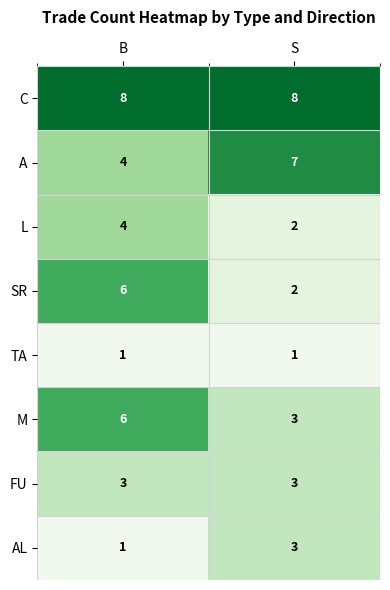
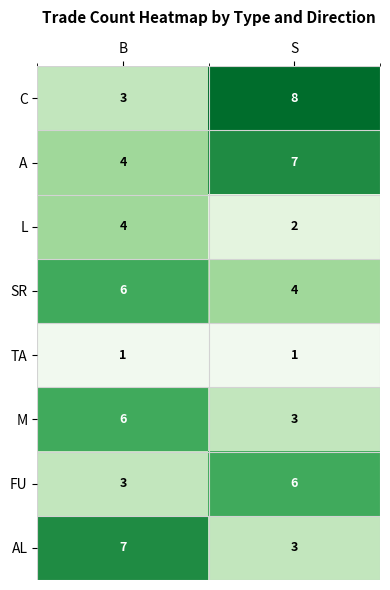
C, B: 8 -> 3
SR, S: 2 -> 4
FU, S: 3 -> 6
AL, B: 1 -> 7
